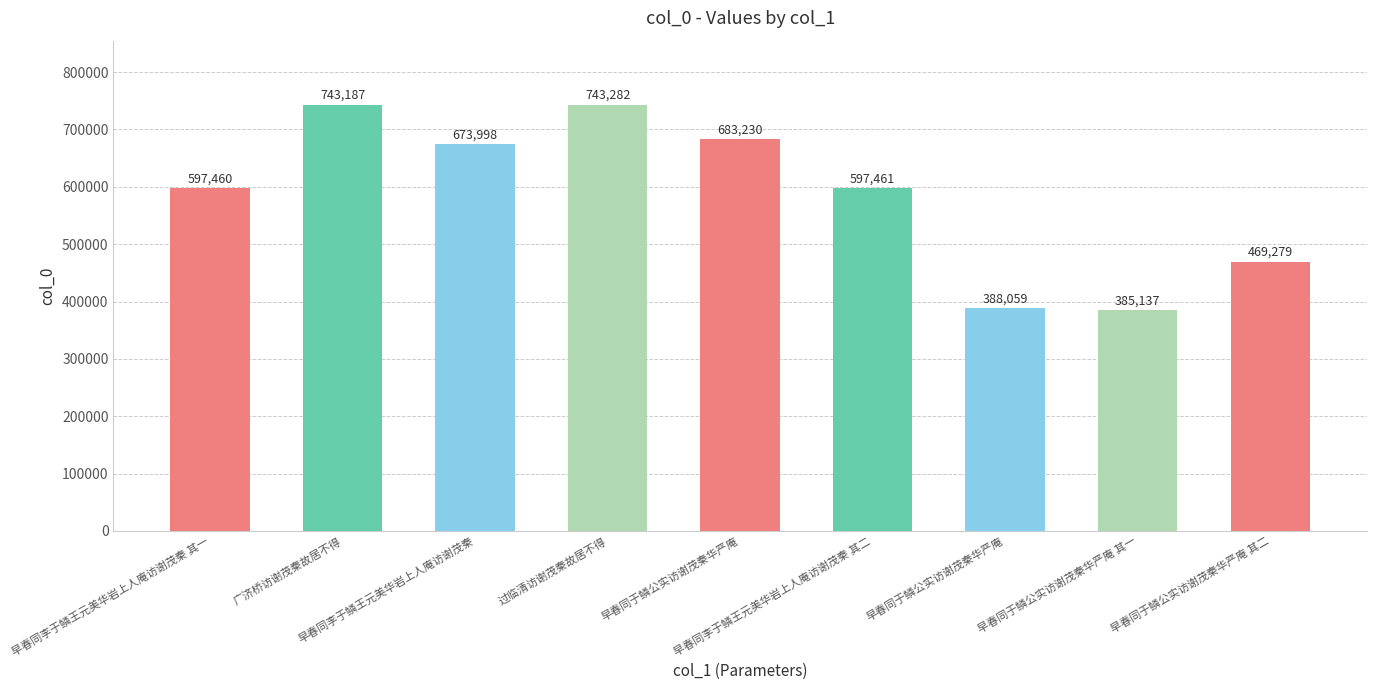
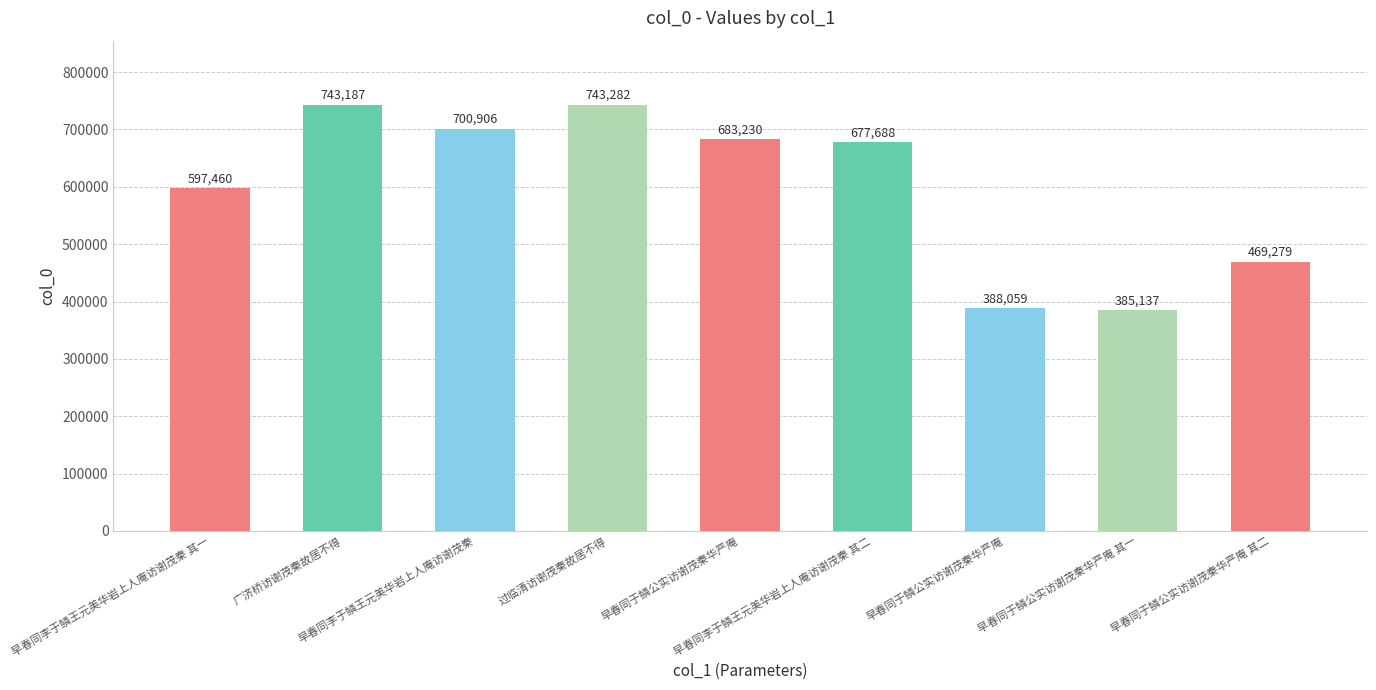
早春同李于鳞王元美华岩上人庵访谢茂秦: 673,998 -> 700,906
早春同李于鳞王元美华岩上人庵访谢茂秦 其二: 597,461 -> 677,688
